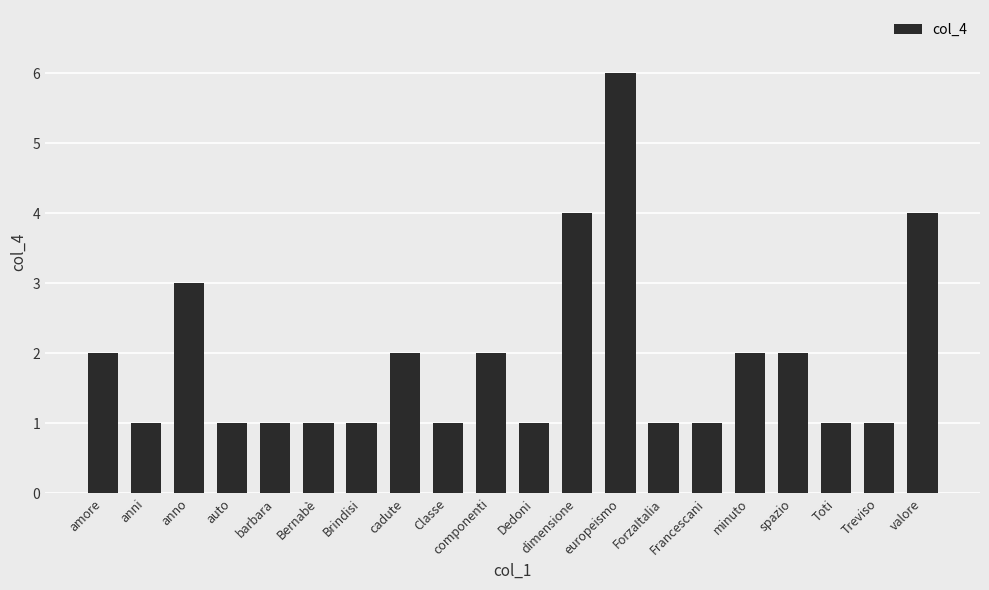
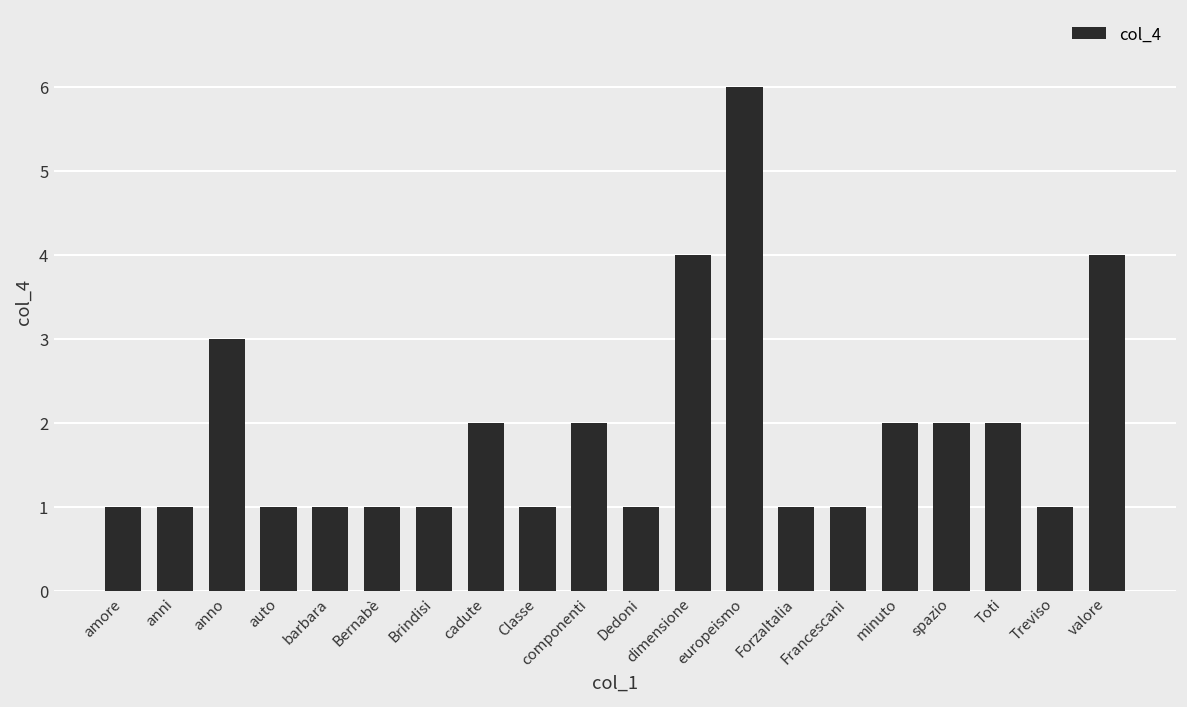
amore: 2 -> 1
Toti: 1 -> 2
